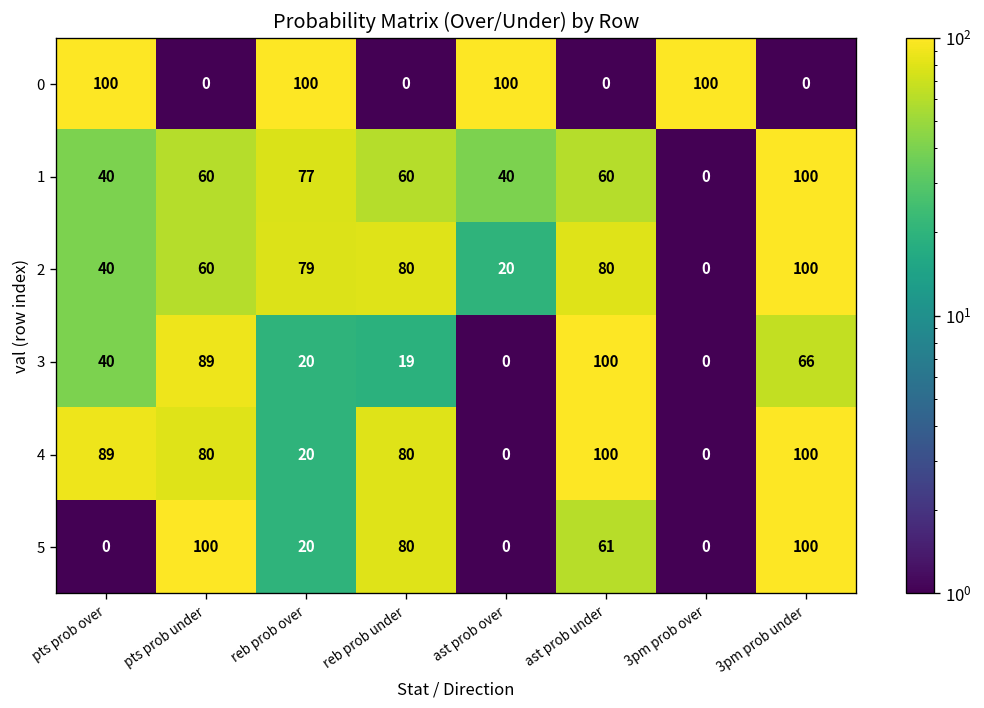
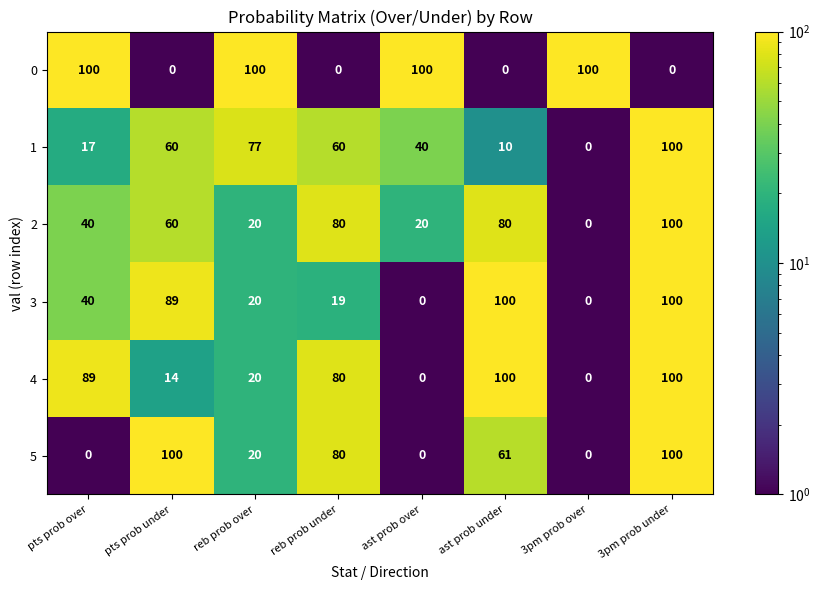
1, pts prob over: 40 -> 17
1, ast prob under: 60 -> 10
2, reb prob over: 79 -> 20
3, 3pm prob under: 66 -> 100
4, pts prob under: 80 -> 14
